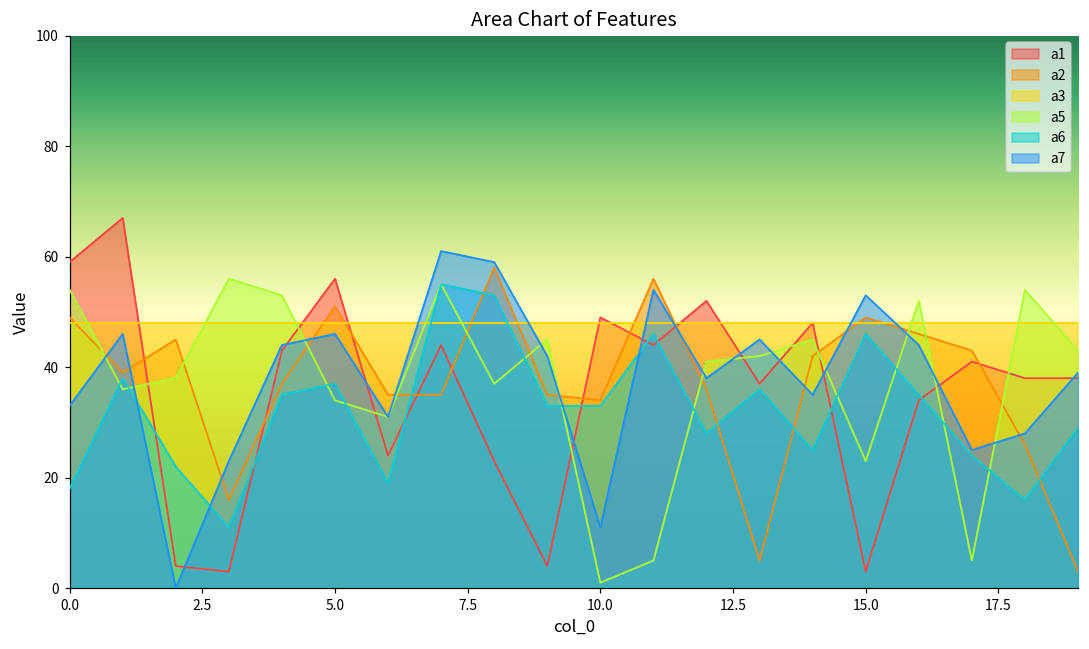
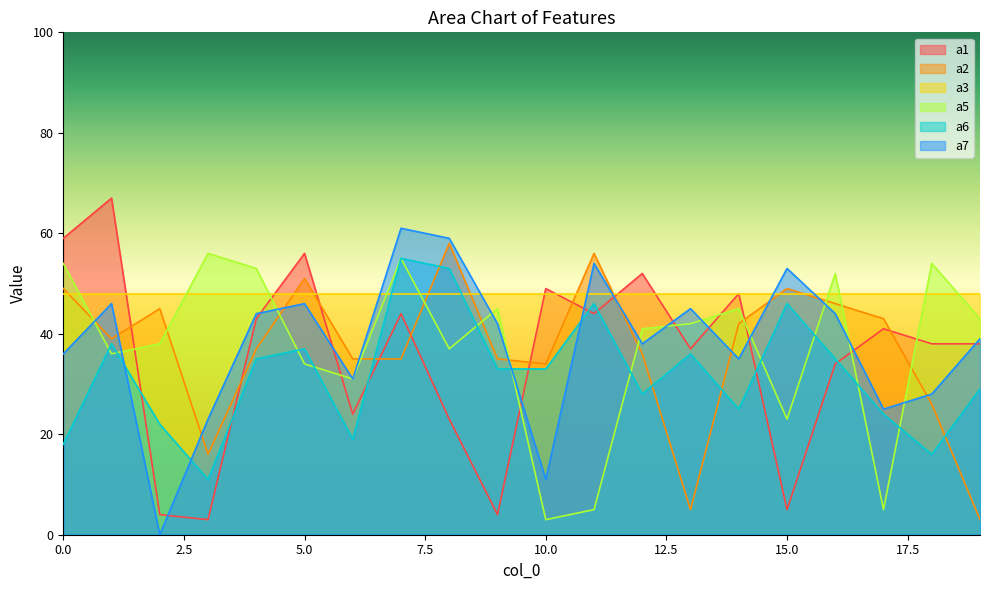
a7, 0.0: 33 -> 36
a5, 10.0: 1 -> 3
a1, 15.0: 3 -> 5
